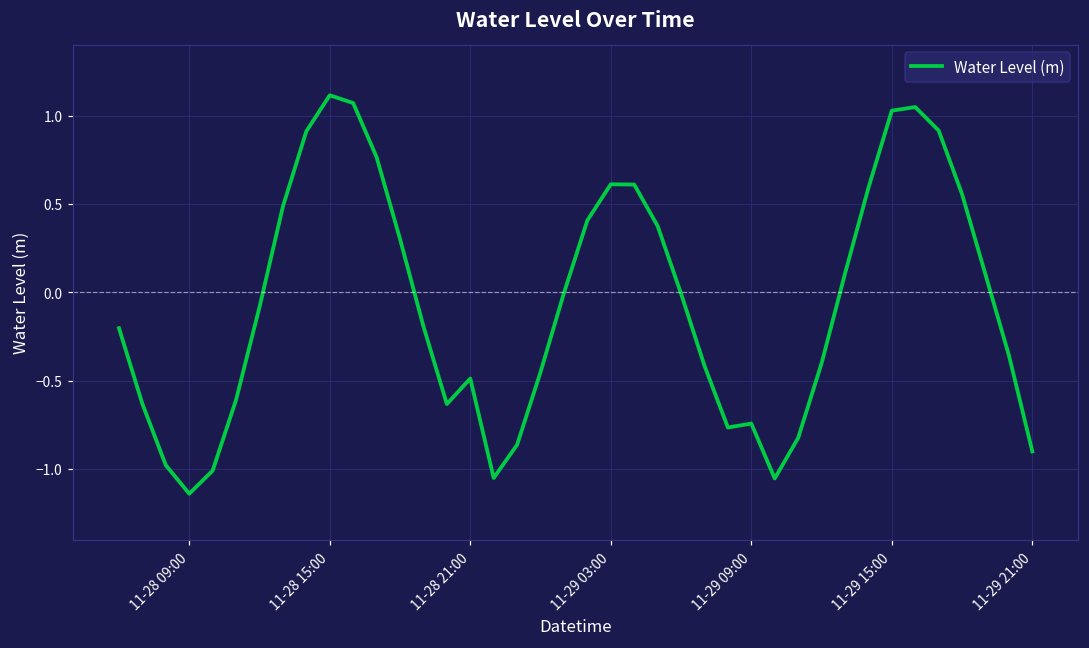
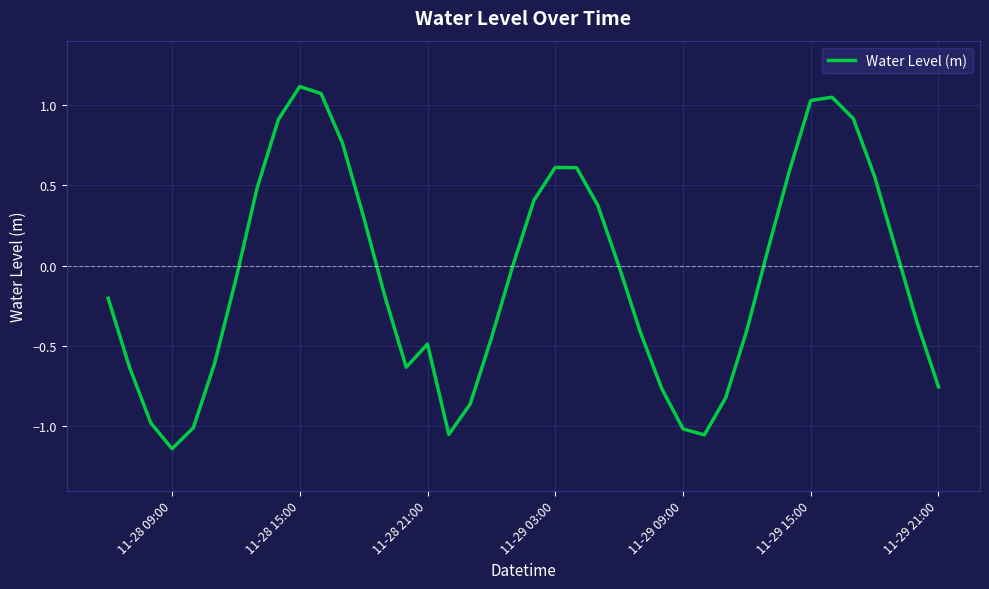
11-29 09:00: -0.74 -> -1.02
11-29 21:00: -0.90 -> -0.75
